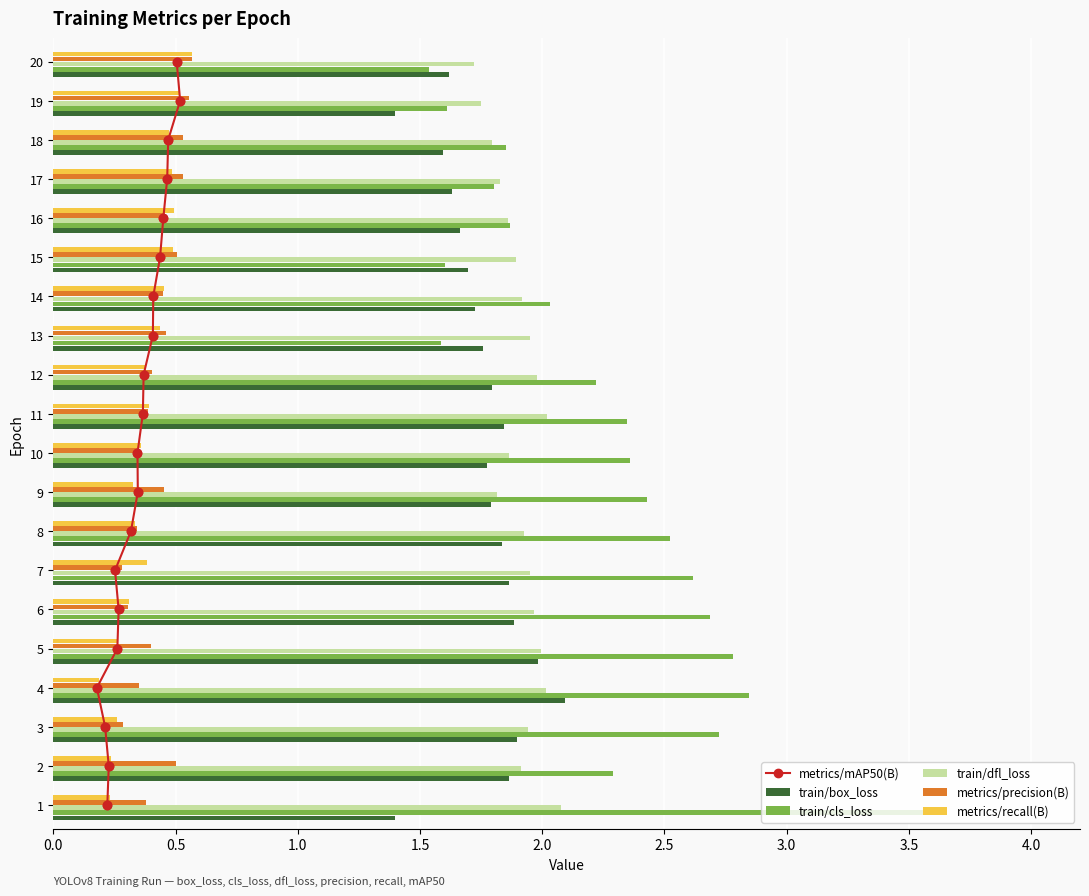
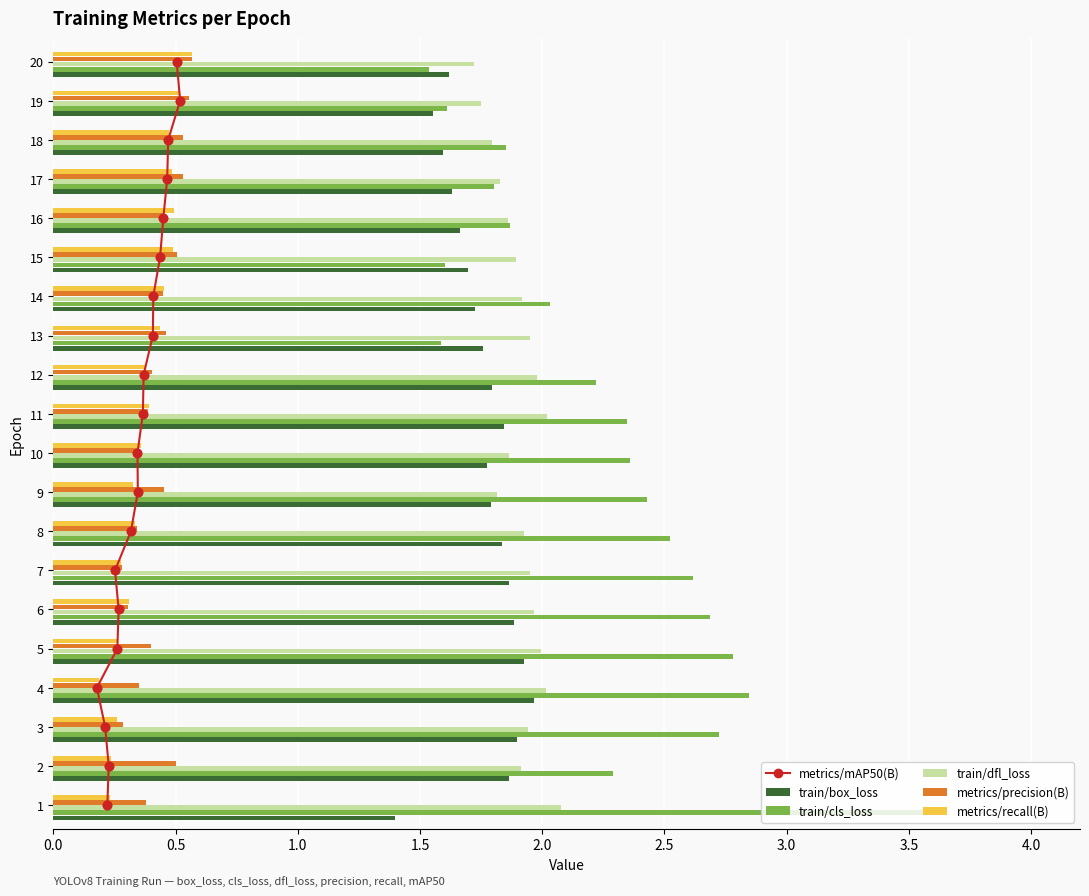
train/box_loss, 19: 1.40 -> 1.55
metrics/recall(B), 7: 0.39 -> 0.28
train/box_loss, 5: 1.98 -> 1.93
train/box_loss, 4: 2.09 -> 1.97
